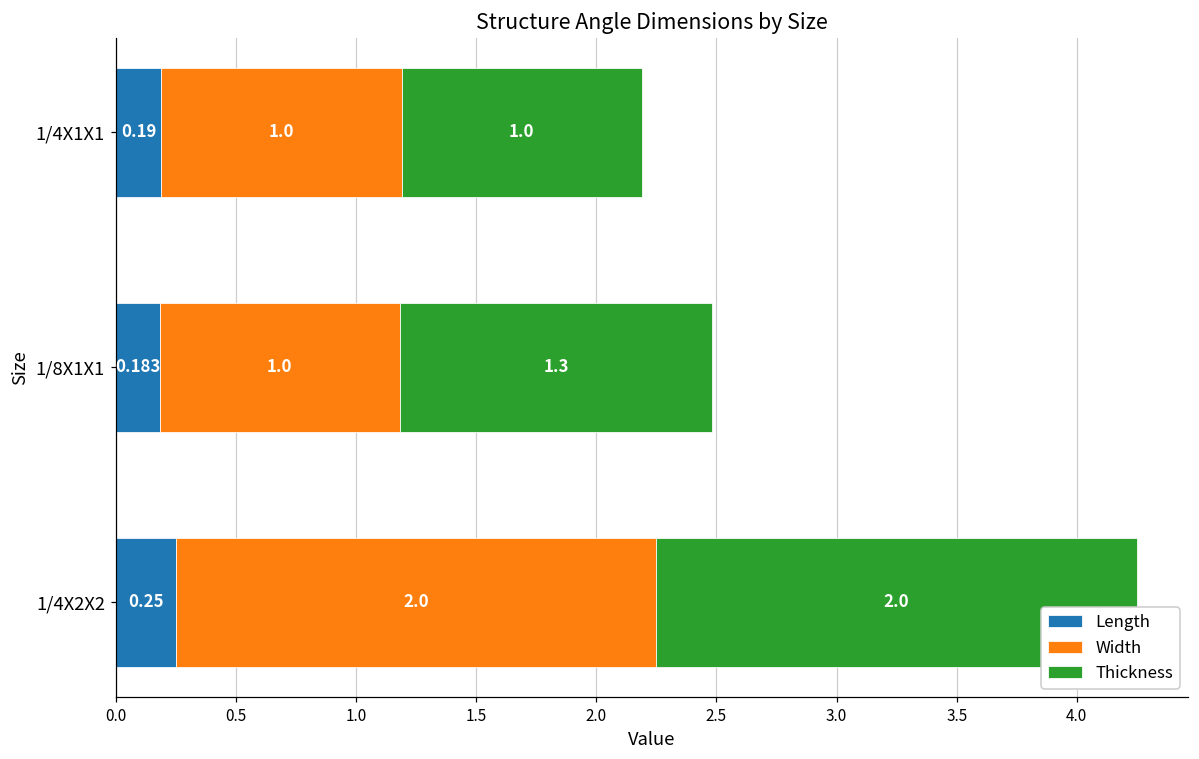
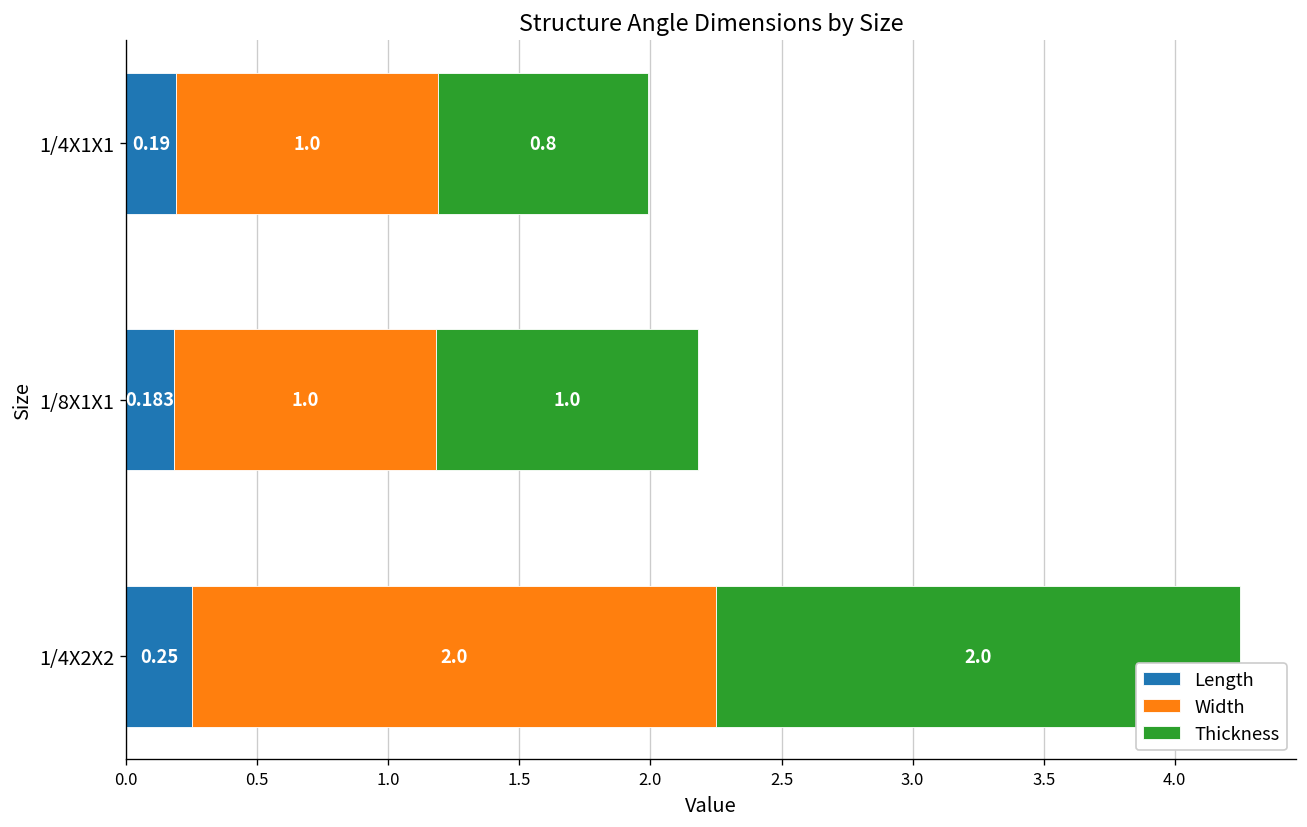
Thickness, 1/4X1X1: 1.0 -> 0.8
Thickness, 1/8X1X1: 1.3 -> 1.0
